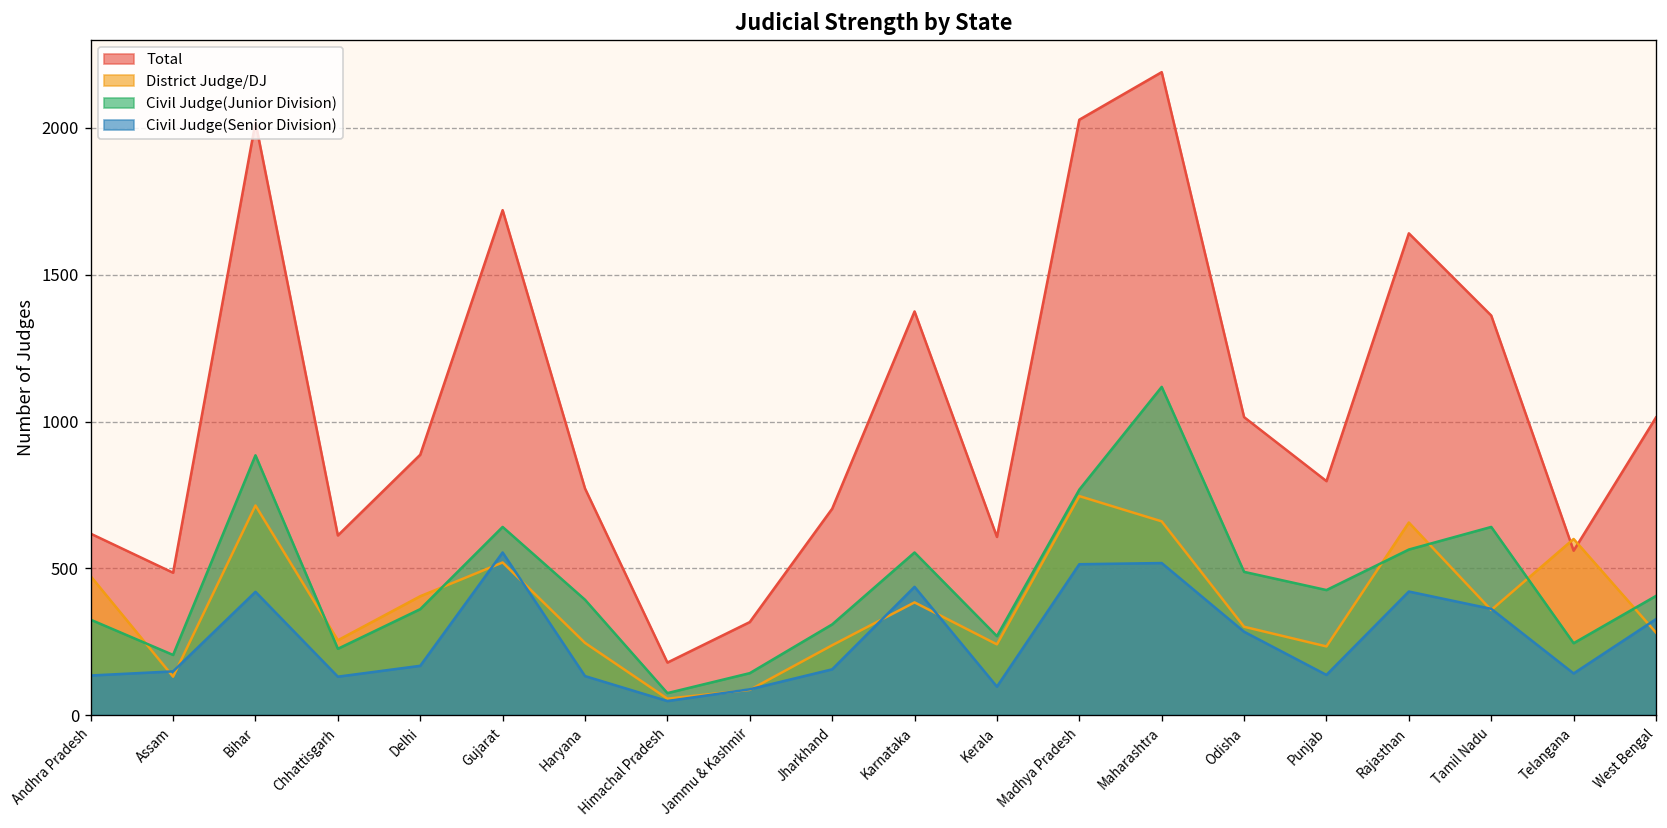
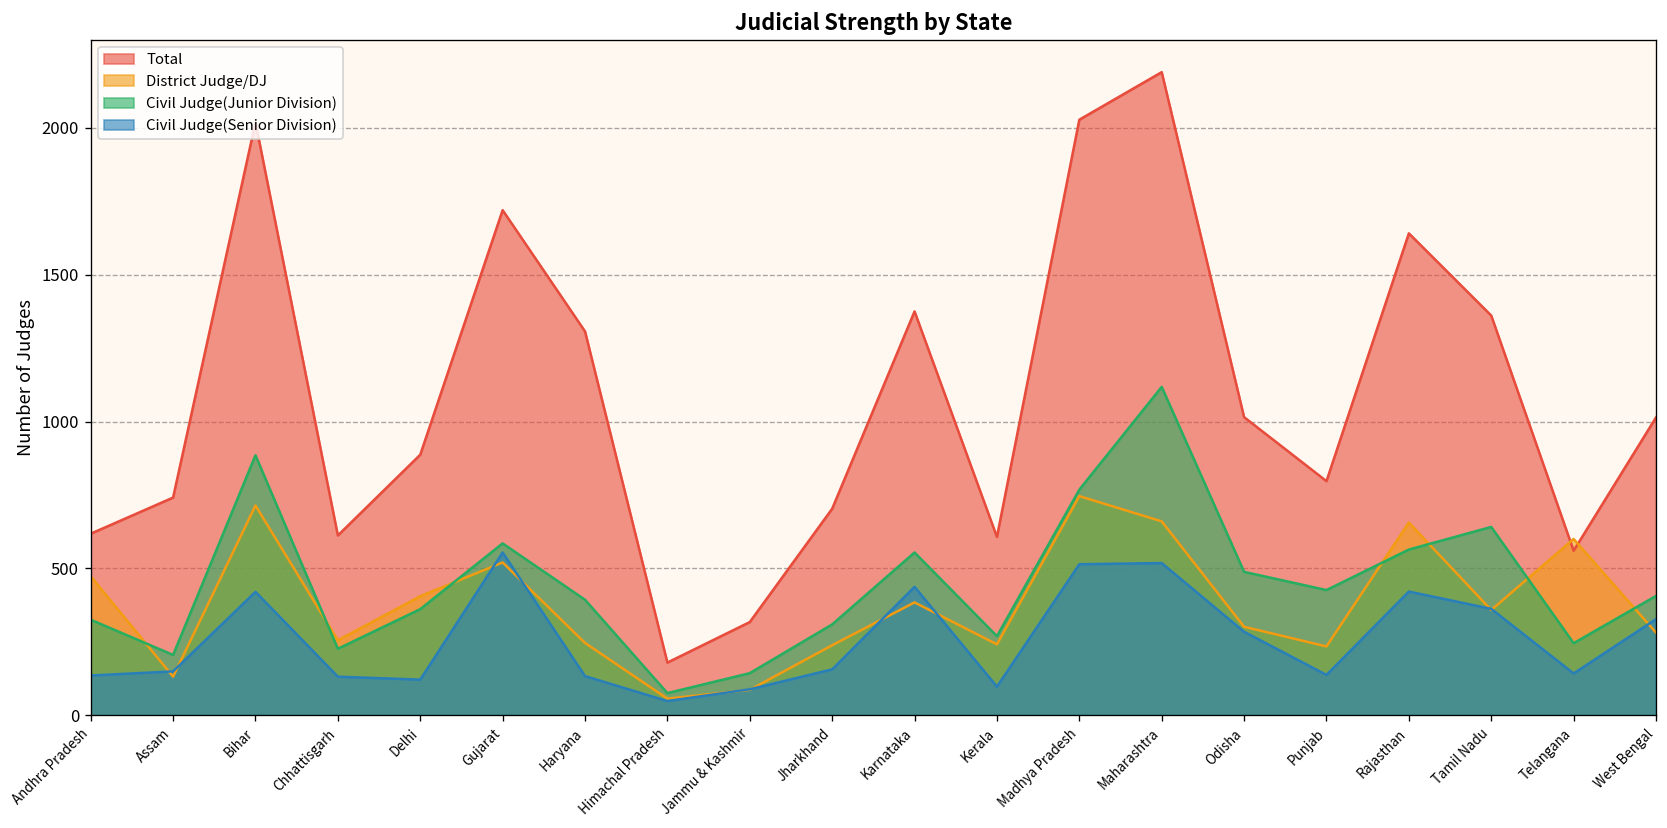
Total, Assam: 490 -> 740
Civil Judge(Senior Division), Delhi: 170 -> 120
Civil Judge(Junior Division), Gujarat: 640 -> 590
Total, Haryana: 770 -> 1310
